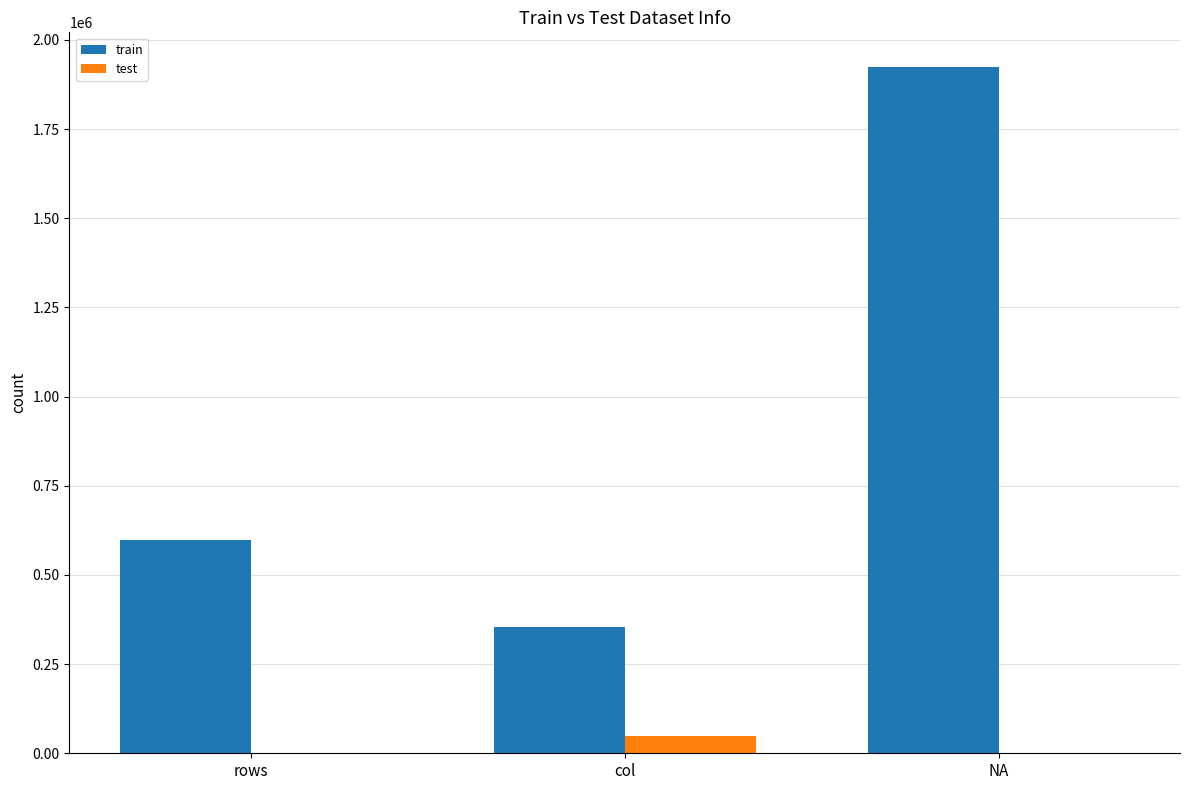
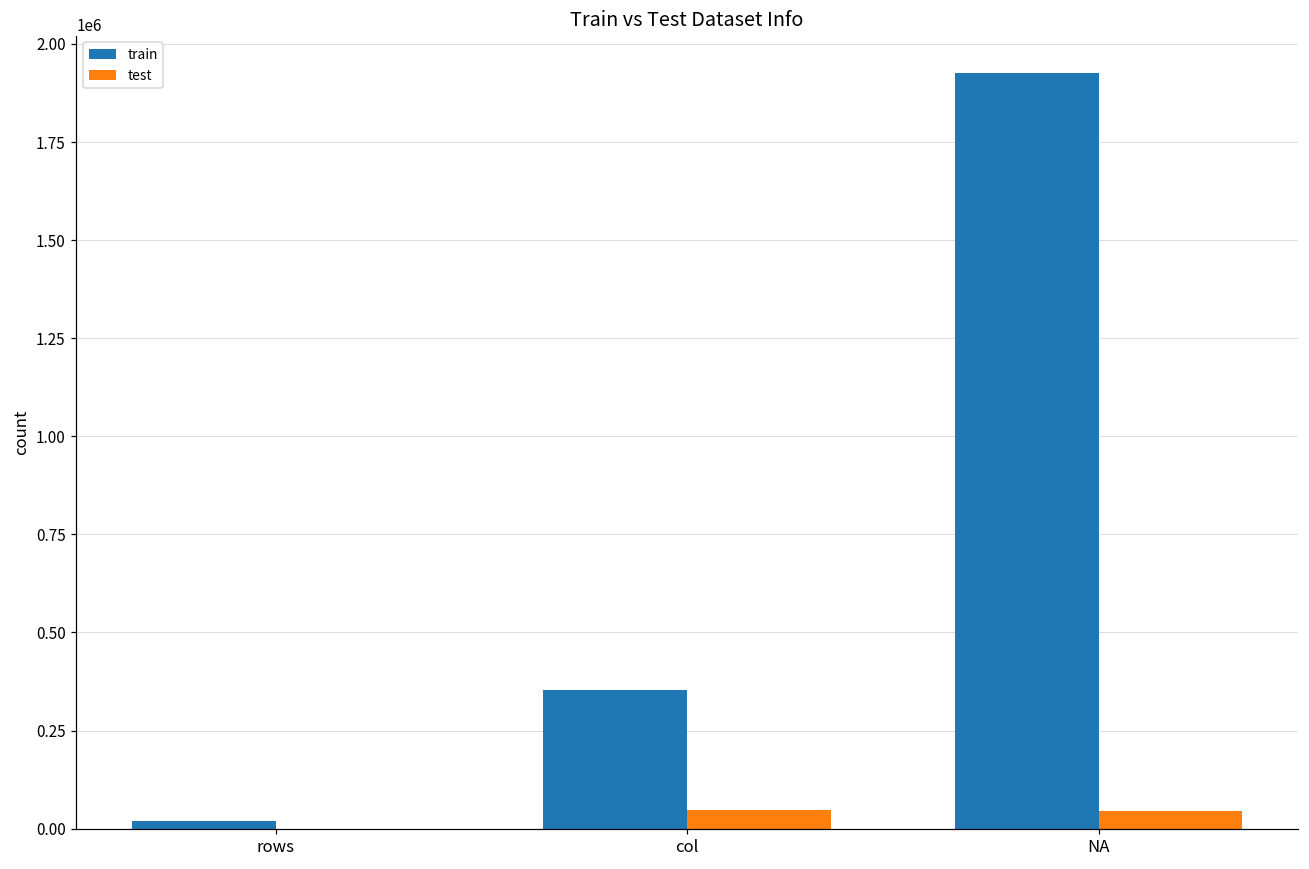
train, rows: 600000 -> 20000
test, NA: 0 -> 50000
